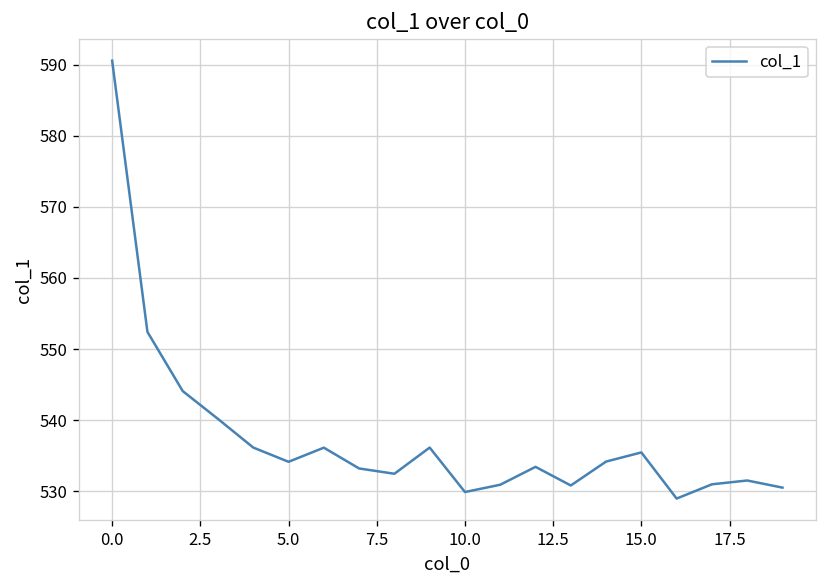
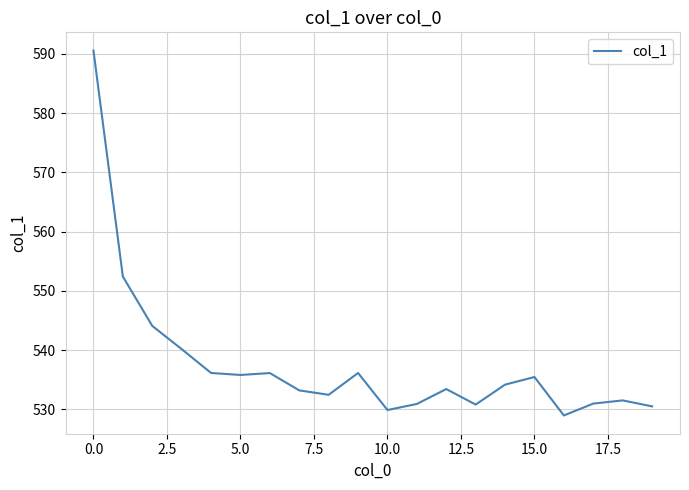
5.0: 534 -> 536
